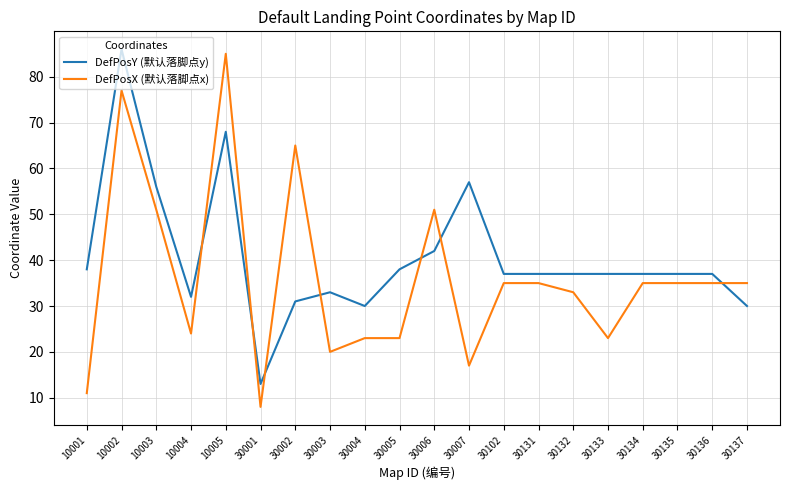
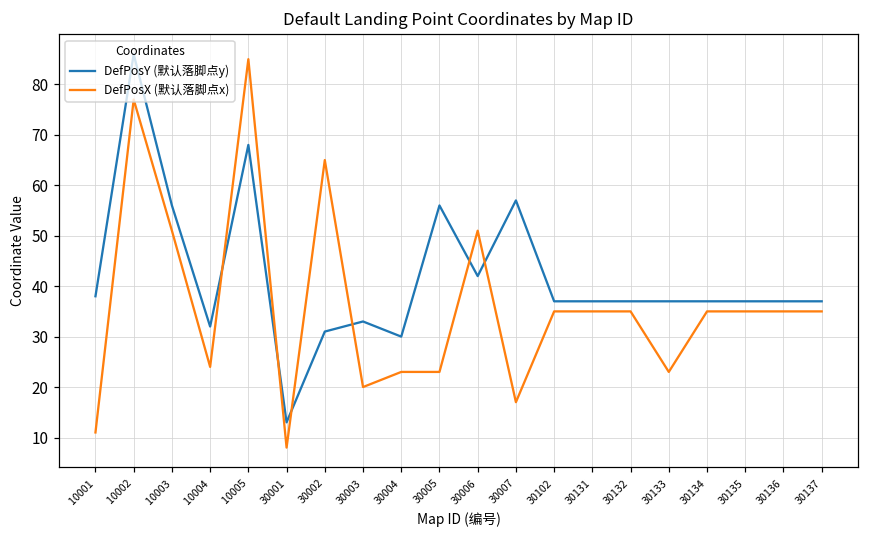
DefPosY (默认落脚点y), 30005: 38 -> 56
DefPosX (默认落脚点x), 30132: 33 -> 35
DefPosY (默认落脚点y), 30137: 30 -> 37
